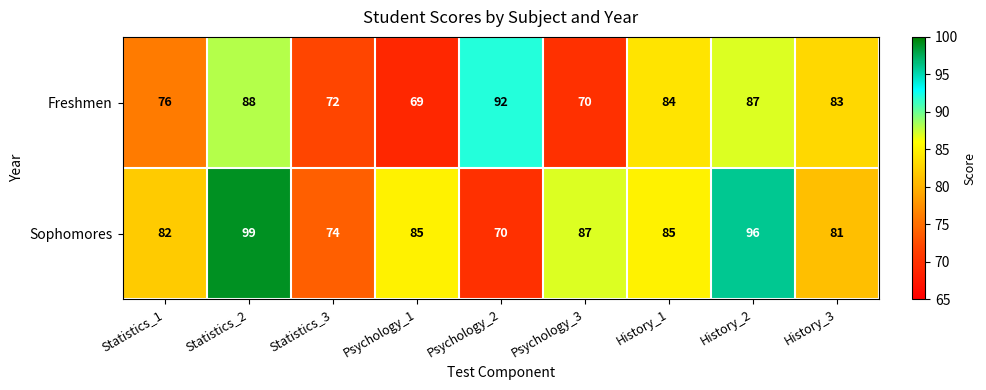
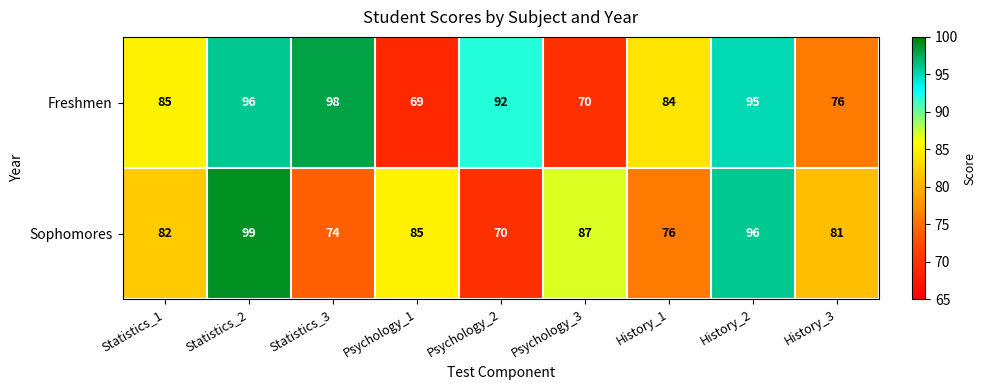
Freshmen, Statistics_1: 76 -> 85
Freshmen, Statistics_2: 88 -> 96
Freshmen, Statistics_3: 72 -> 98
Freshmen, History_2: 87 -> 95
Freshmen, History_3: 83 -> 76
Sophomores, History_1: 85 -> 76
